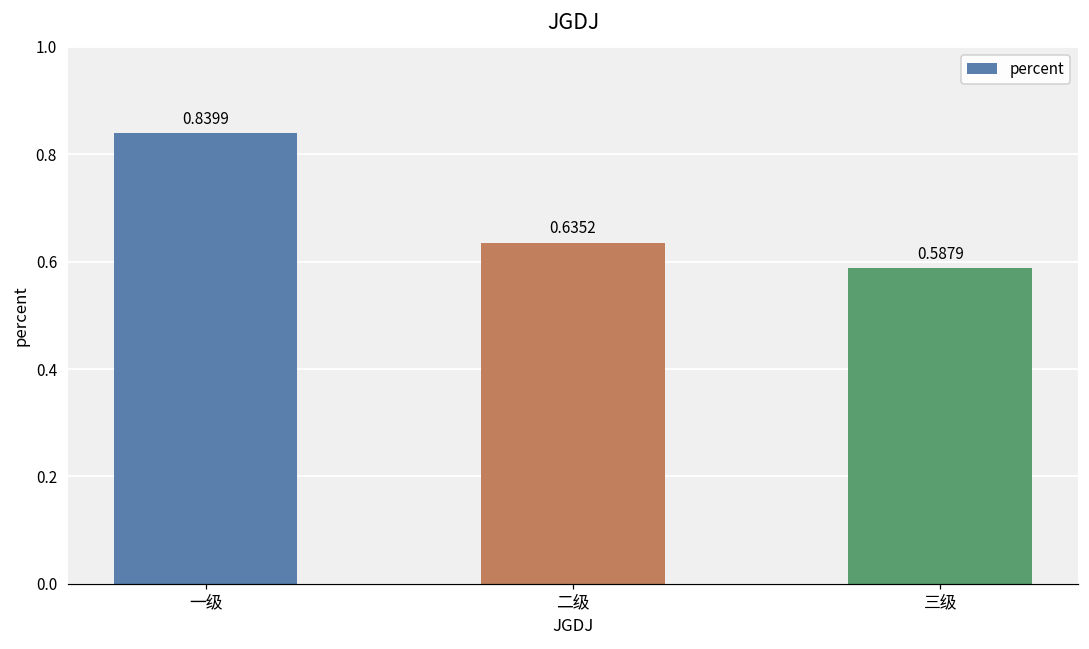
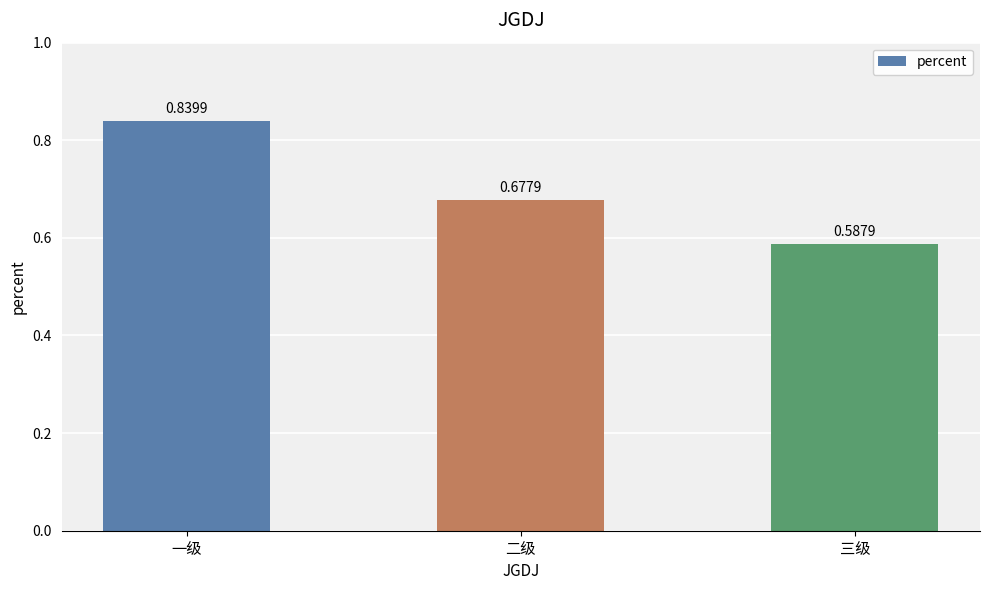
二级: 0.6352 -> 0.6779
